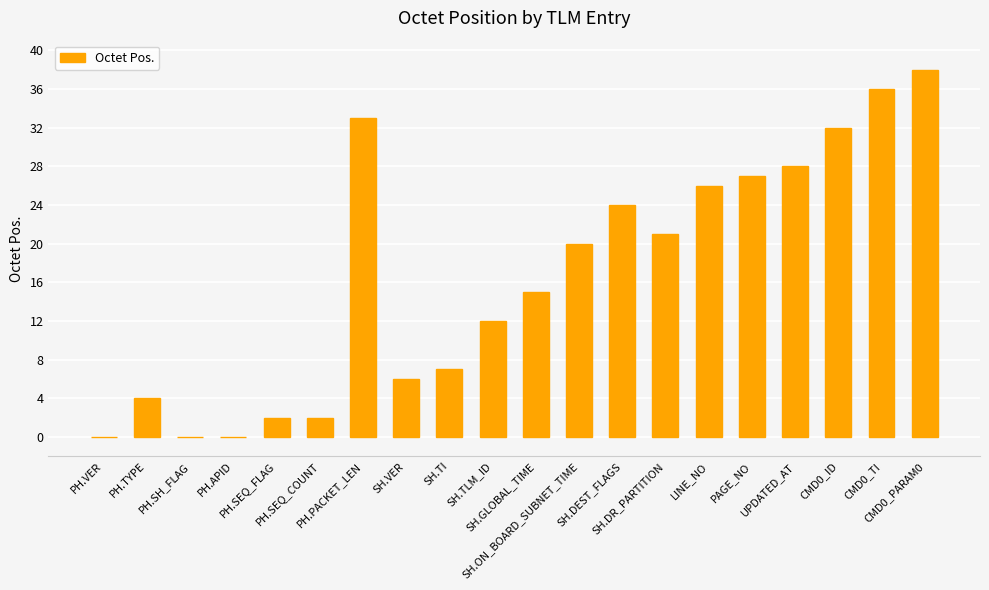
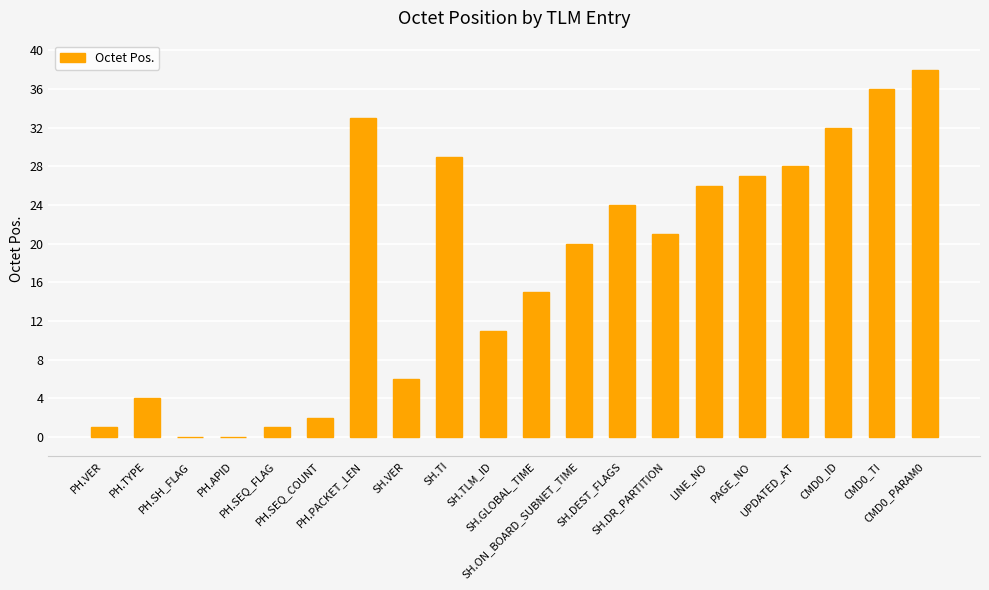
PH.VER: 0 -> 1
PH.SEQ_FLAG: 2 -> 1
SH.TI: 7 -> 29
SH.TLM_ID: 12 -> 11
